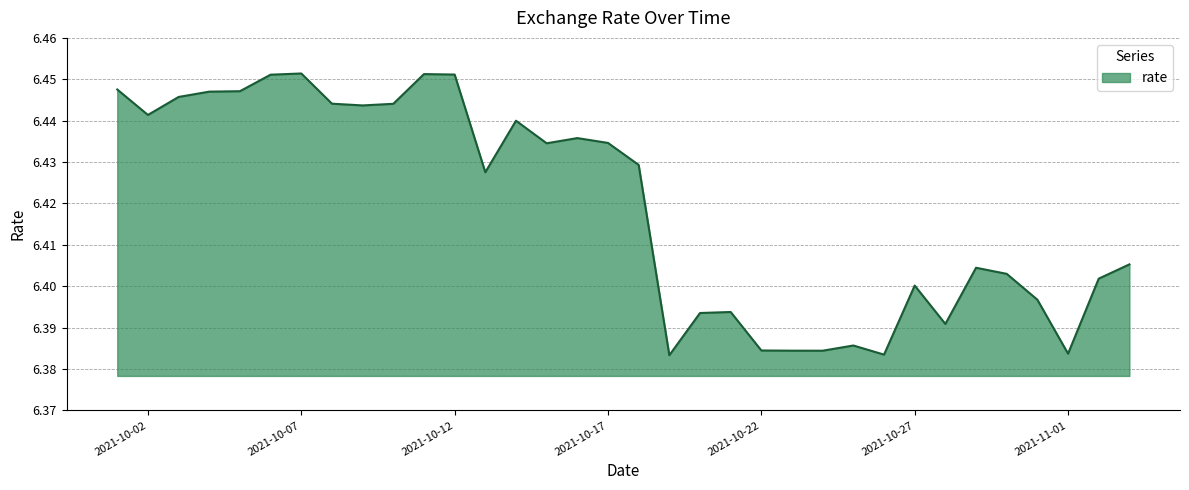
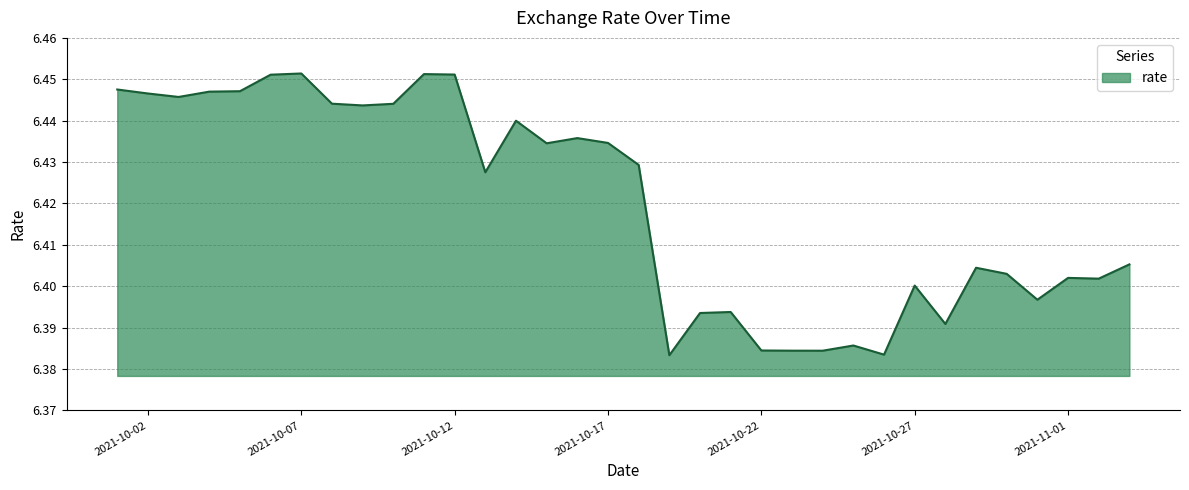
2021-10-02: 6.441 -> 6.447
2021-11-01: 6.384 -> 6.402
